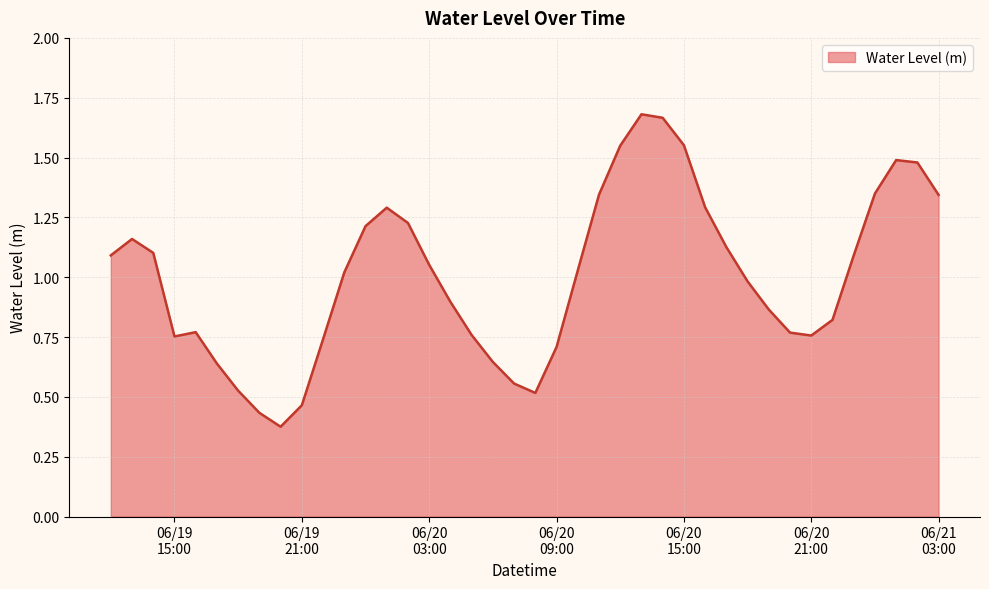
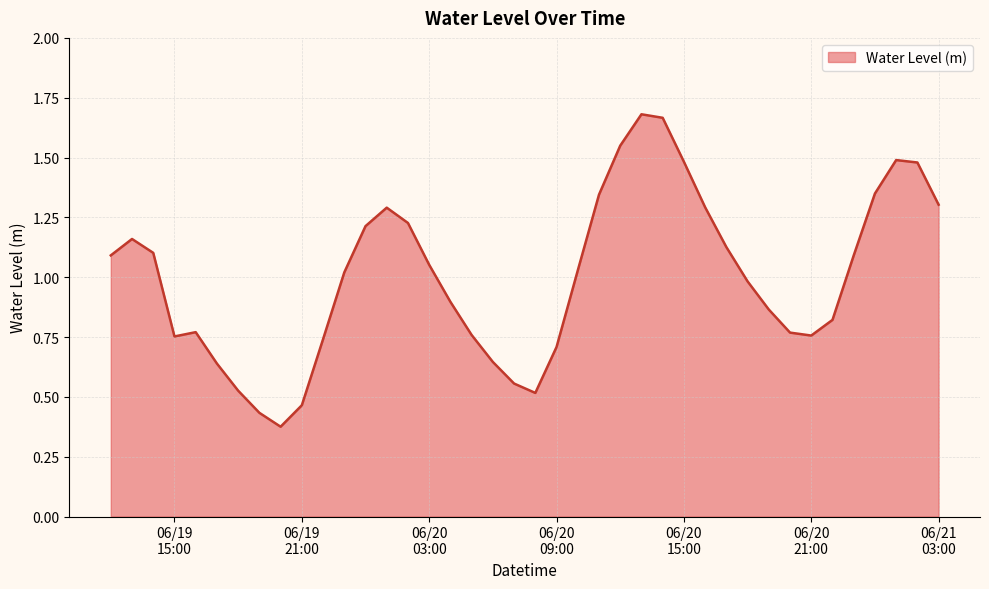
06/20 15:00: 1.55 -> 1.48
06/21 03:00: 1.34 -> 1.30
